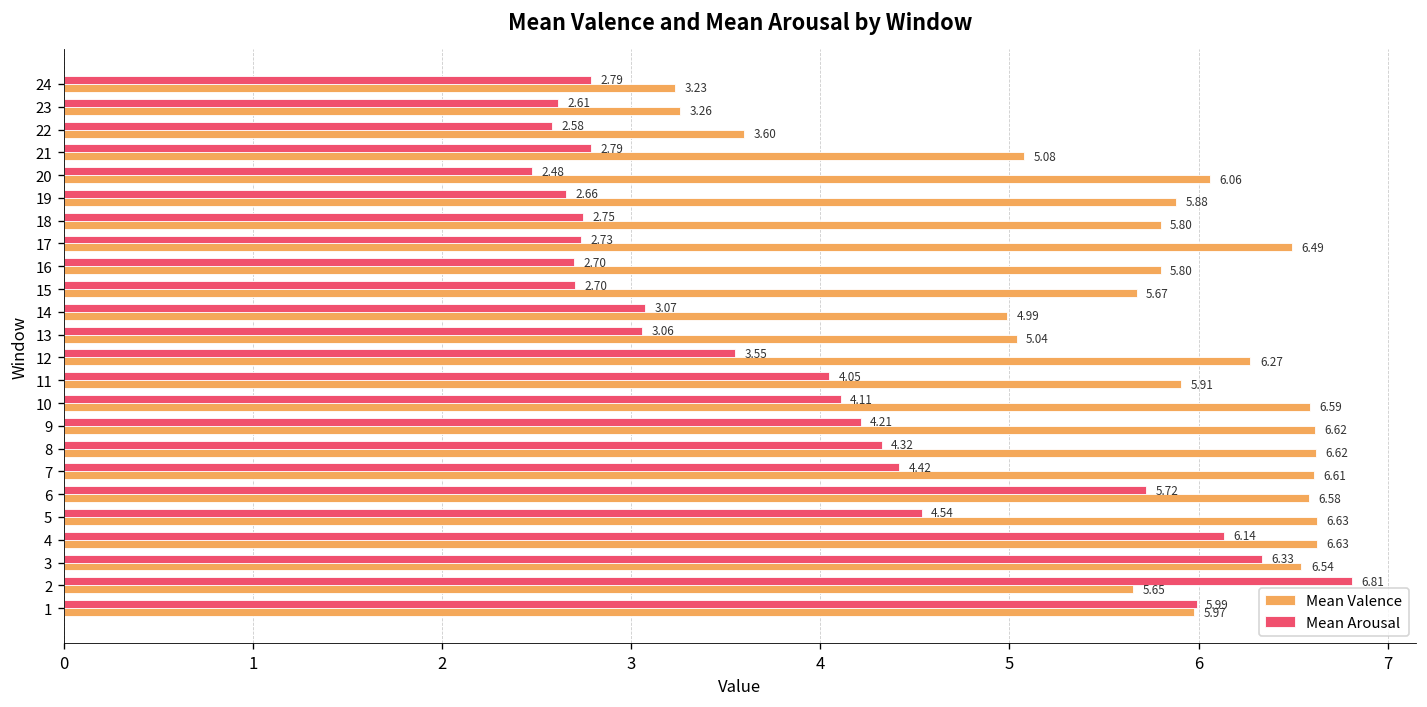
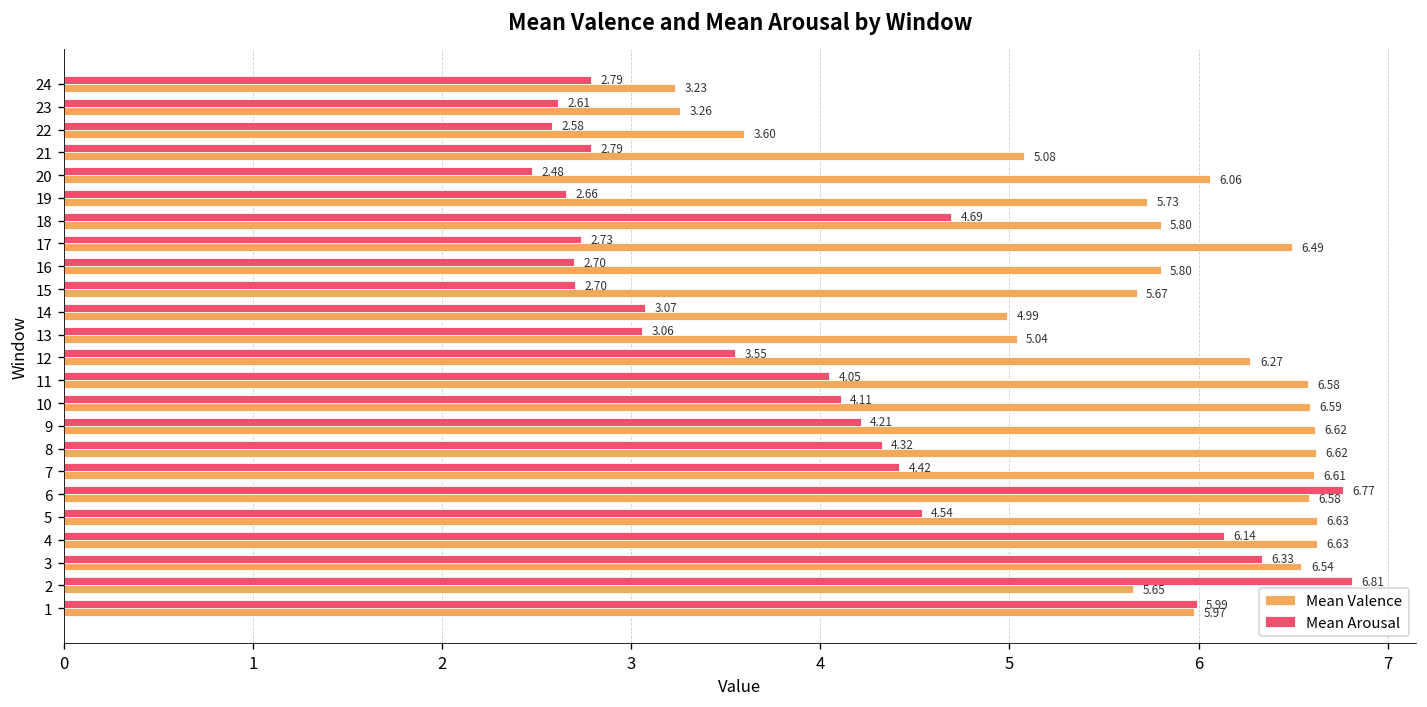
Mean Valence, 19: 5.88 -> 5.73
Mean Arousal, 18: 2.75 -> 4.69
Mean Valence, 11: 5.91 -> 6.58
Mean Arousal, 6: 5.72 -> 6.77
